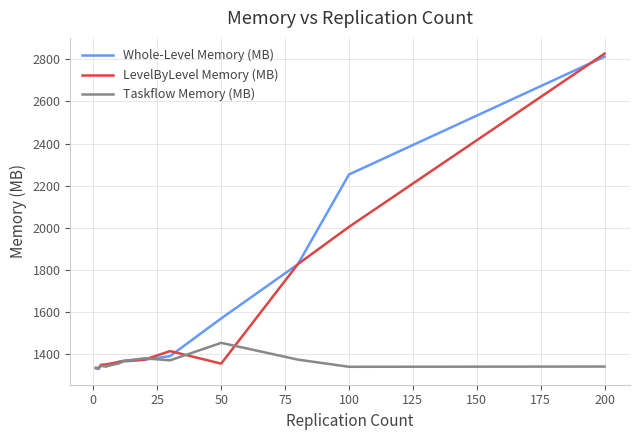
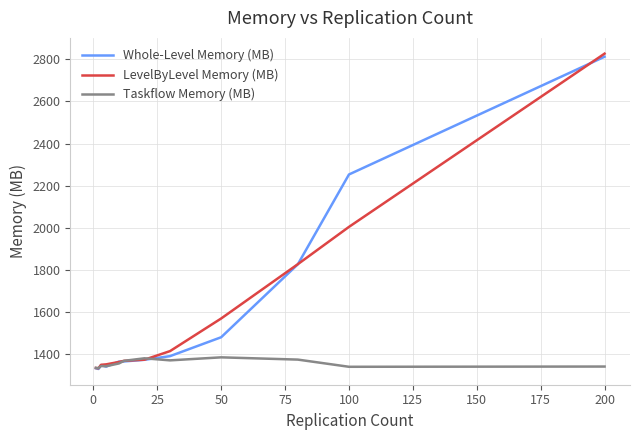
Whole-Level Memory (MB), 50: 1570 -> 1480
LevelByLevel Memory (MB), 50: 1360 -> 1570
Taskflow Memory (MB), 50: 1450 -> 1390
